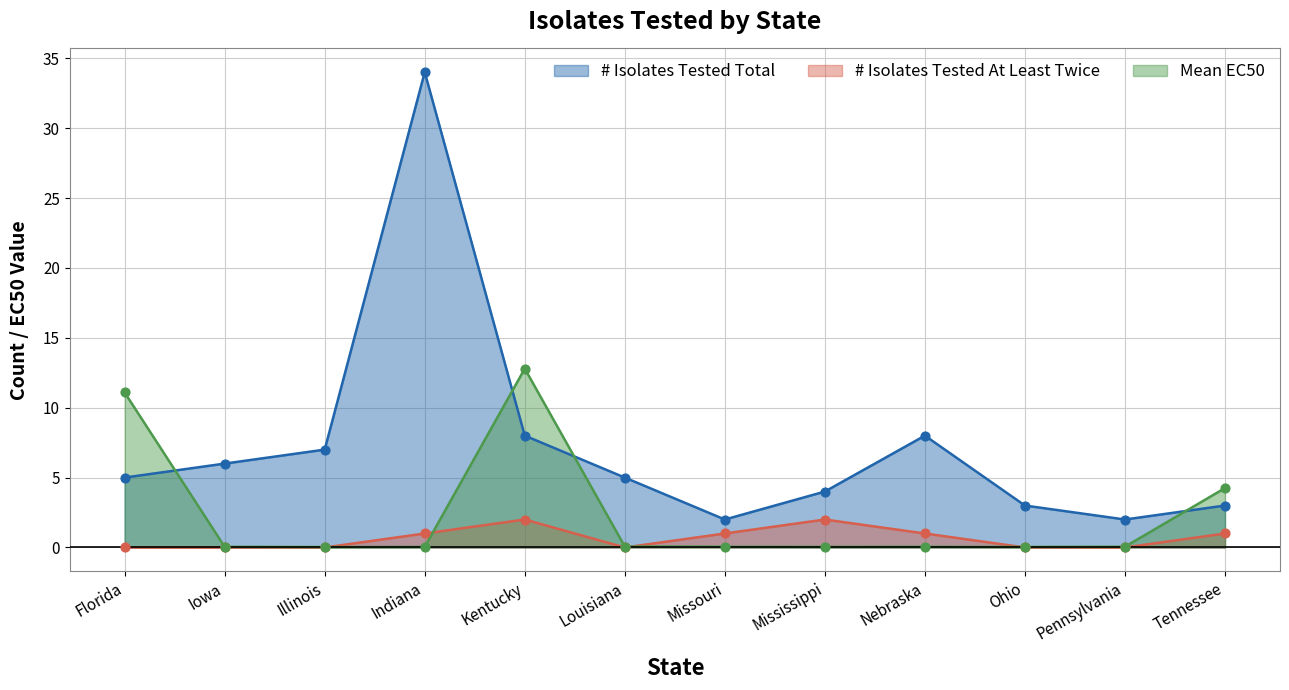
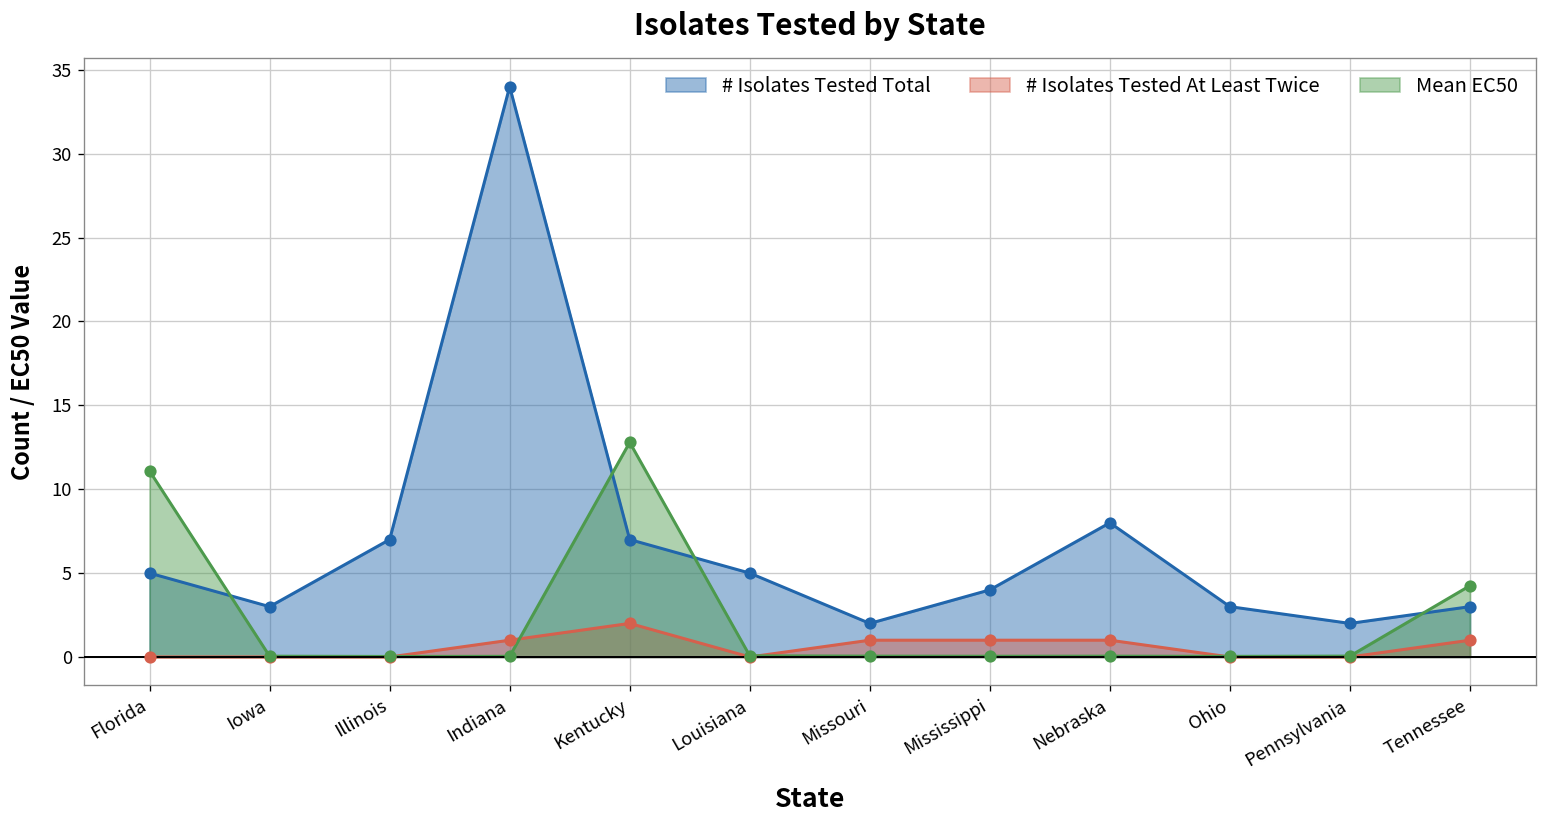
# Isolates Tested Total, Iowa: 6 -> 3
# Isolates Tested Total, Kentucky: 8 -> 7
# Isolates Tested At Least Twice, Mississippi: 2 -> 1
